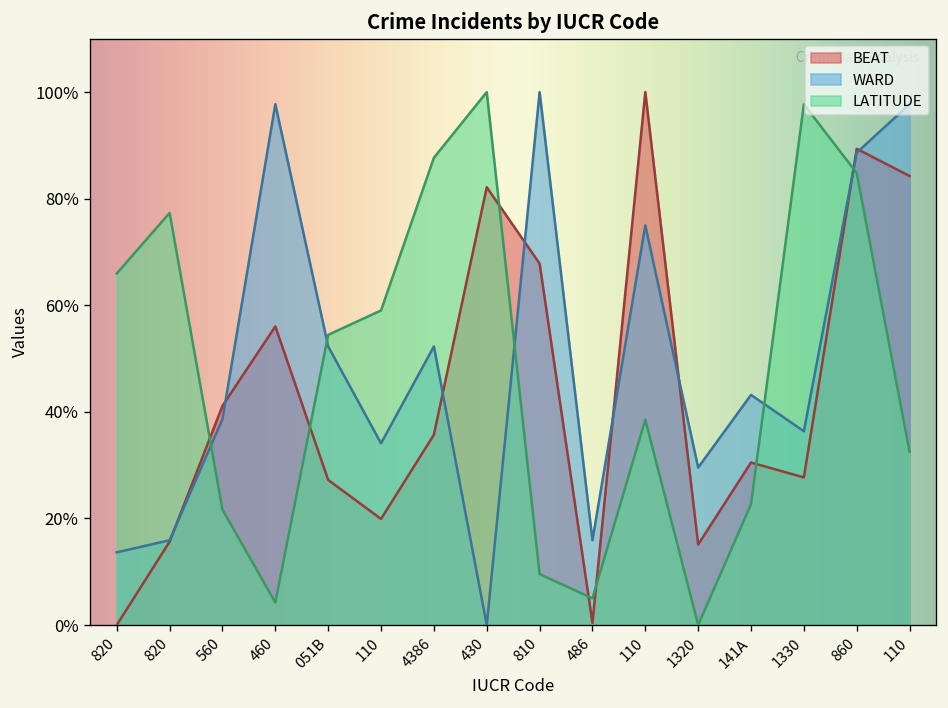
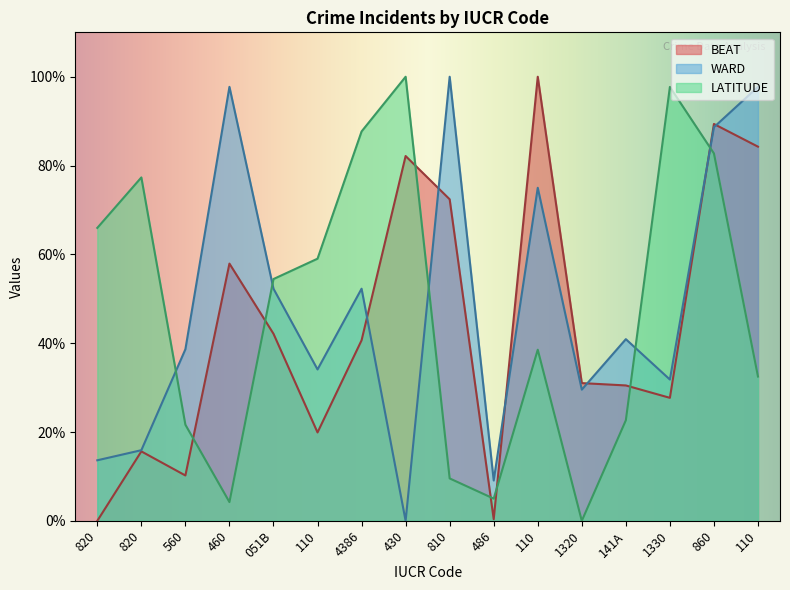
BEAT, 560: 41% -> 10%
BEAT, 460: 56% -> 58%
BEAT, 051B: 27% -> 42%
BEAT, 4386: 36% -> 41%
BEAT, 810: 68% -> 72%
WARD, 486: 16% -> 9%
BEAT, 1320: 15% -> 31%
WARD, 141A: 43% -> 41%
WARD, 1330: 36% -> 32%
LATITUDE, 860: 85% -> 83%
